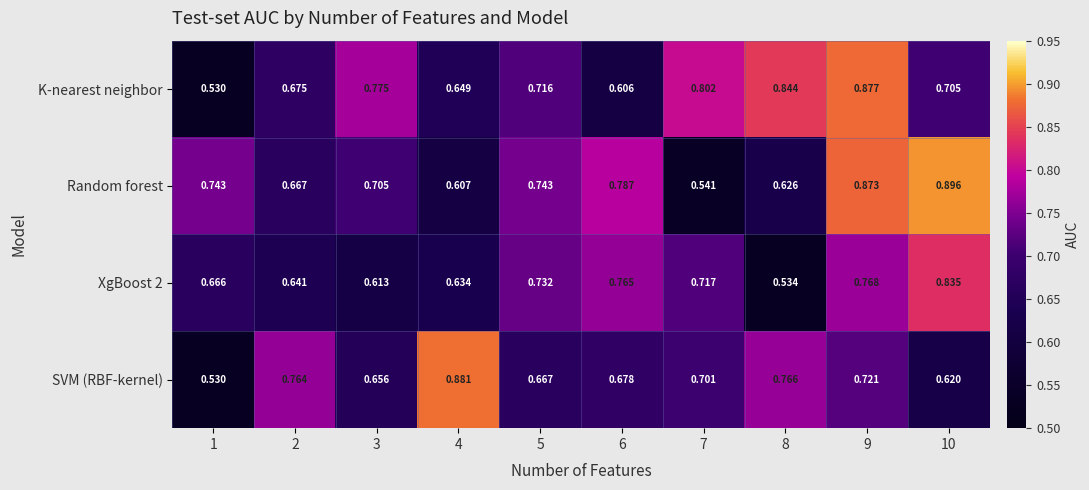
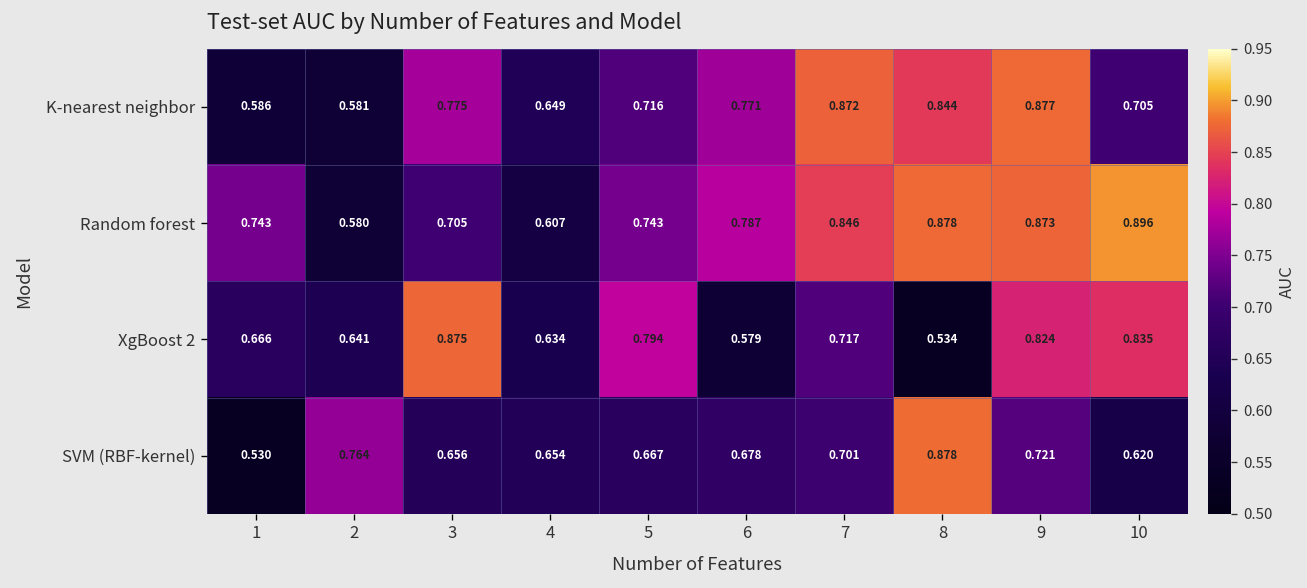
K-nearest neighbor, 1: 0.530 -> 0.586
K-nearest neighbor, 2: 0.675 -> 0.581
K-nearest neighbor, 6: 0.606 -> 0.771
K-nearest neighbor, 7: 0.802 -> 0.872
Random forest, 2: 0.667 -> 0.580
Random forest, 7: 0.541 -> 0.846
Random forest, 8: 0.626 -> 0.878
XgBoost 2, 3: 0.613 -> 0.875
XgBoost 2, 5: 0.732 -> 0.794
XgBoost 2, 6: 0.765 -> 0.579
XgBoost 2, 9: 0.768 -> 0.824
SVM (RBF-kernel), 4: 0.881 -> 0.654
SVM (RBF-kernel), 8: 0.766 -> 0.878
